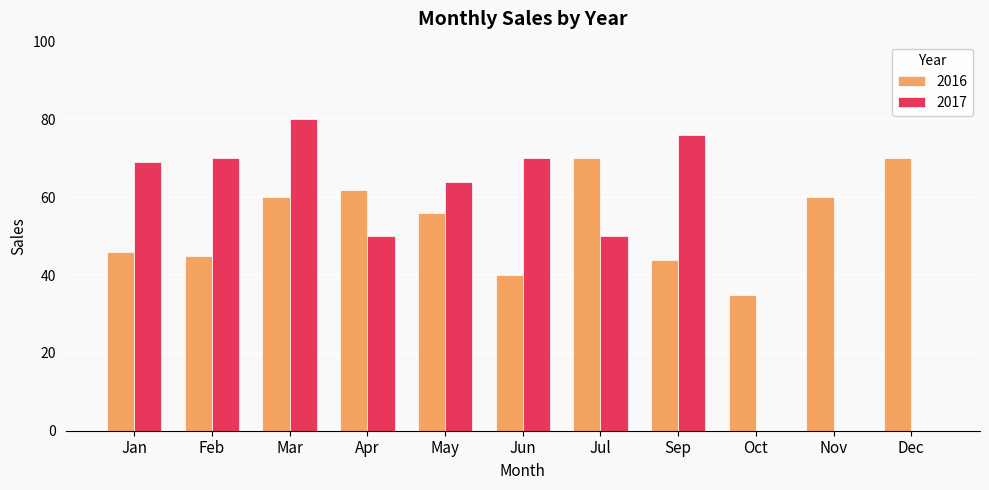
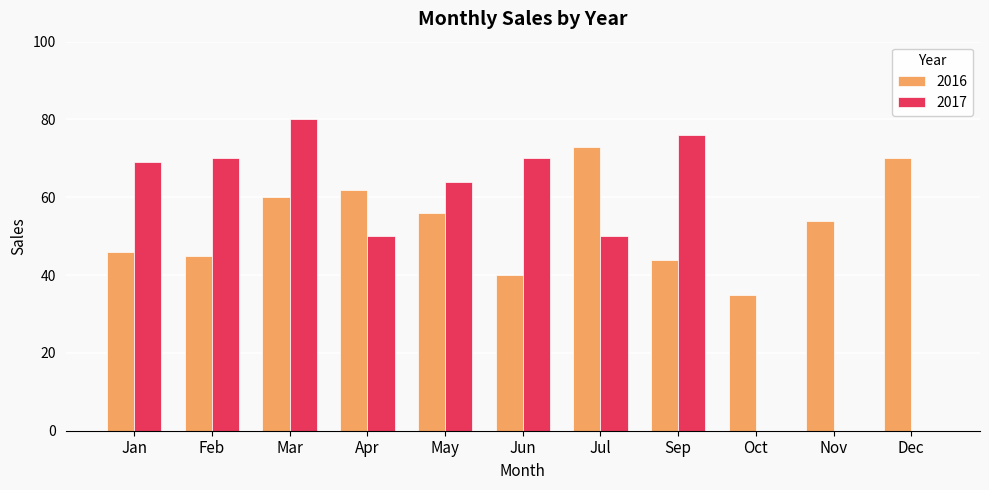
2016, Jul: 70 -> 73
2016, Nov: 60 -> 54
